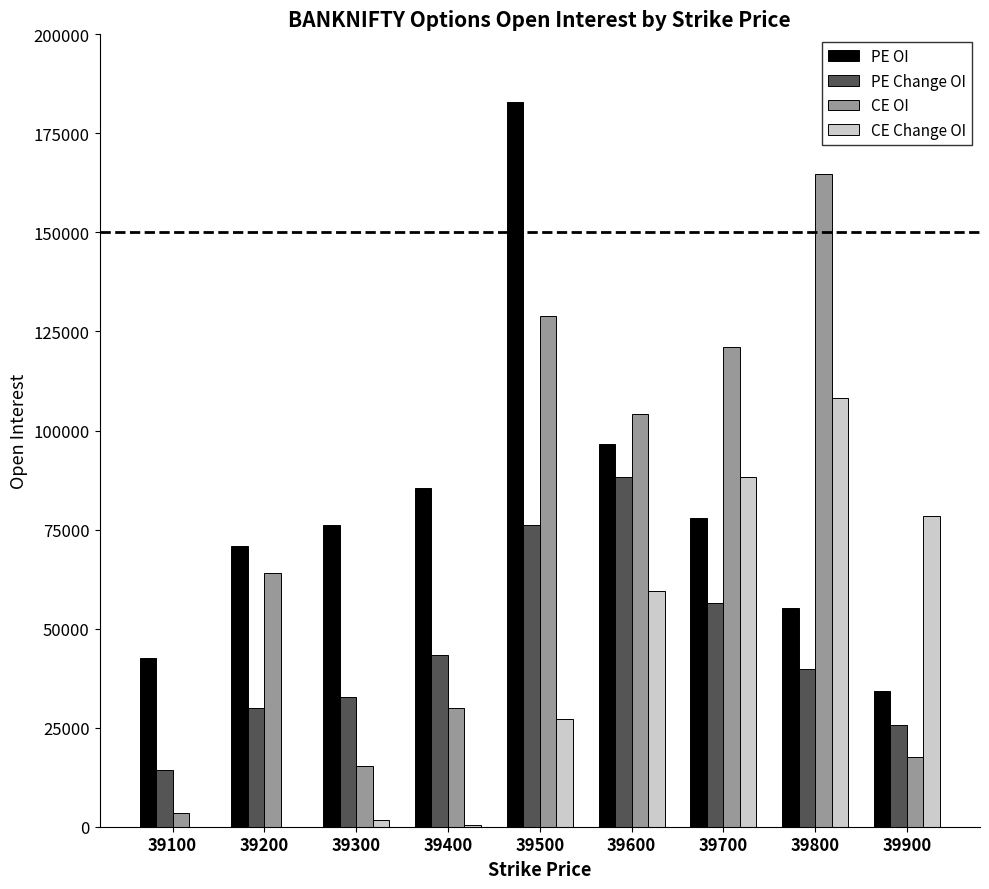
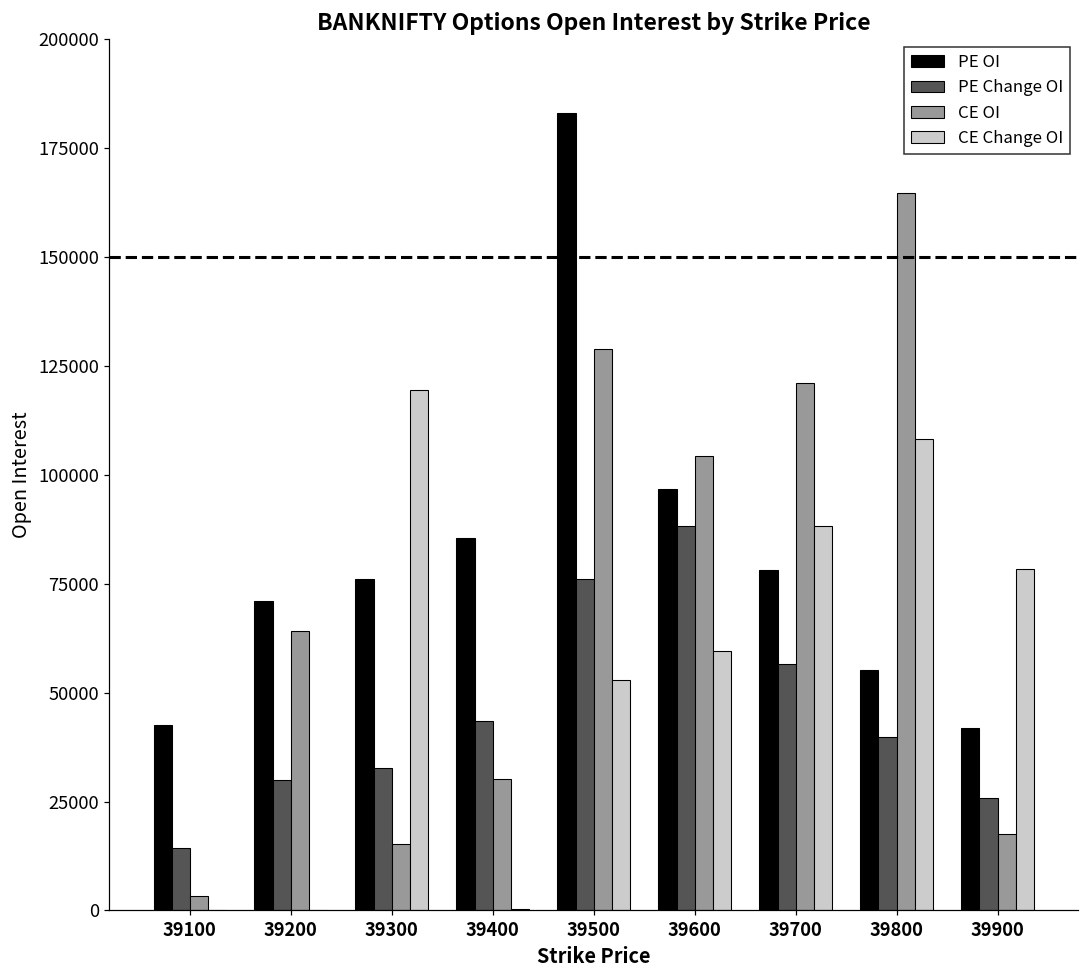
CE Change OI, 39300: 2000 -> 119000
CE Change OI, 39500: 27000 -> 53000
PE OI, 39900: 34000 -> 42000
